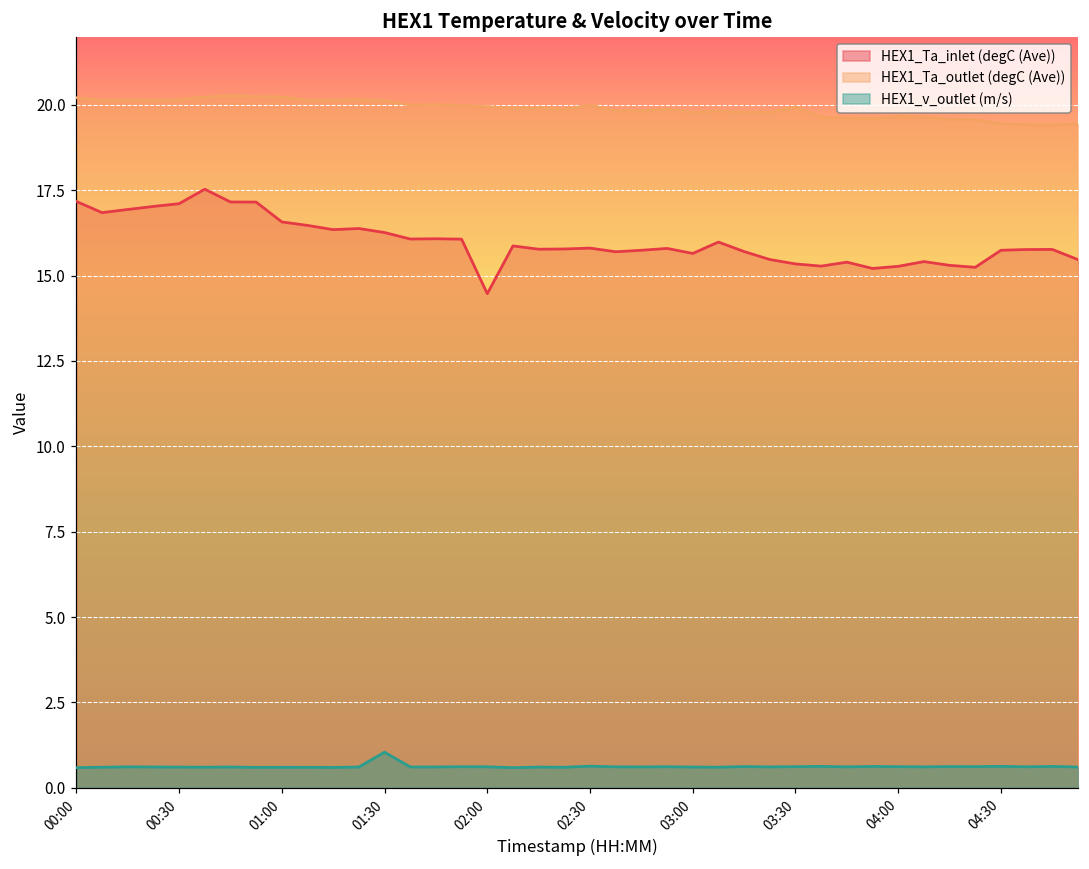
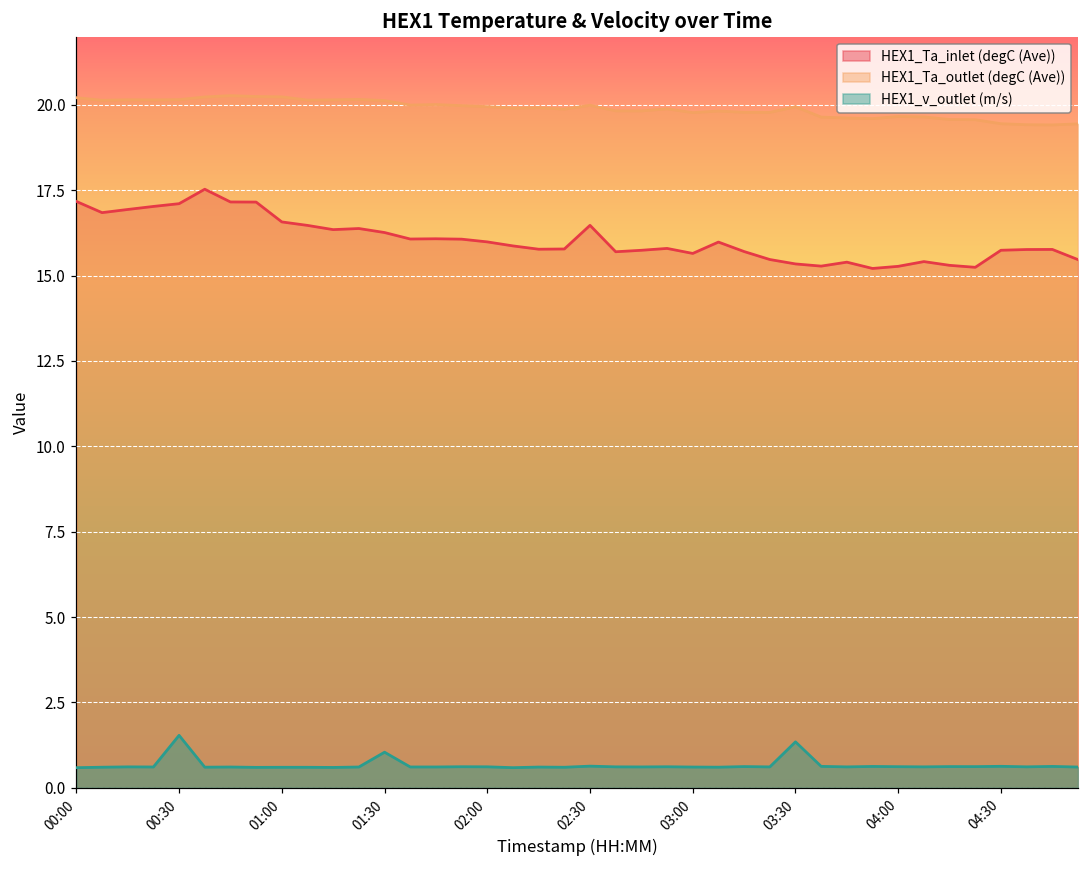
HEX1_v_outlet (m/s), 00:30: 0.6 -> 1.5
HEX1_Ta_inlet (degC (Ave)), 02:00: 14.5 -> 16.0
HEX1_Ta_inlet (degC (Ave)), 02:30: 15.8 -> 16.5
HEX1_v_outlet (m/s), 03:30: 0.6 -> 1.3
